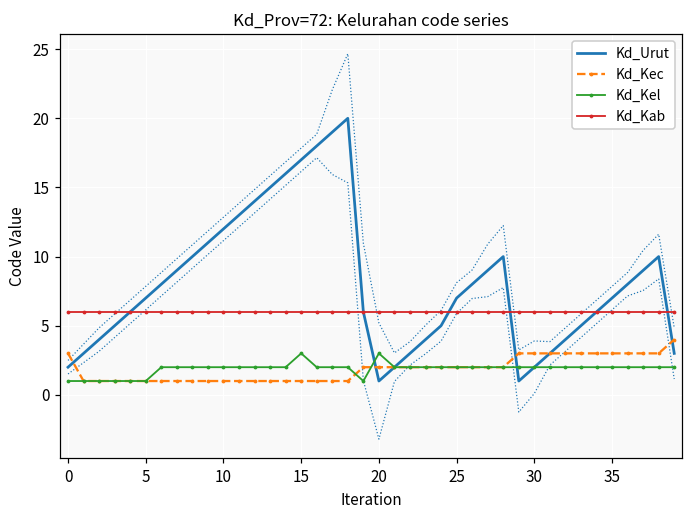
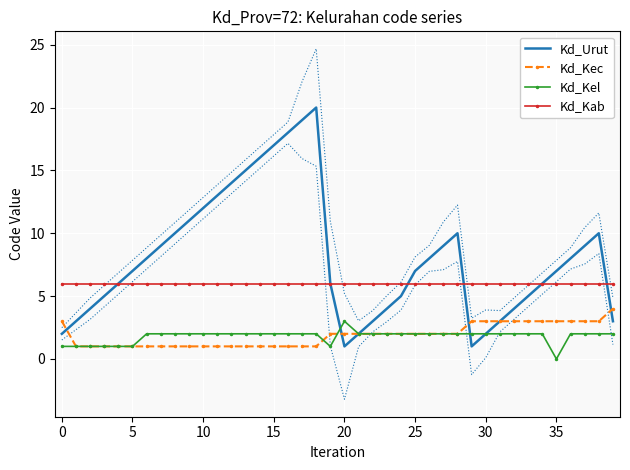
Kd_Kel, 15: 3 -> 2
Kd_Kel, 35: 2 -> 0
